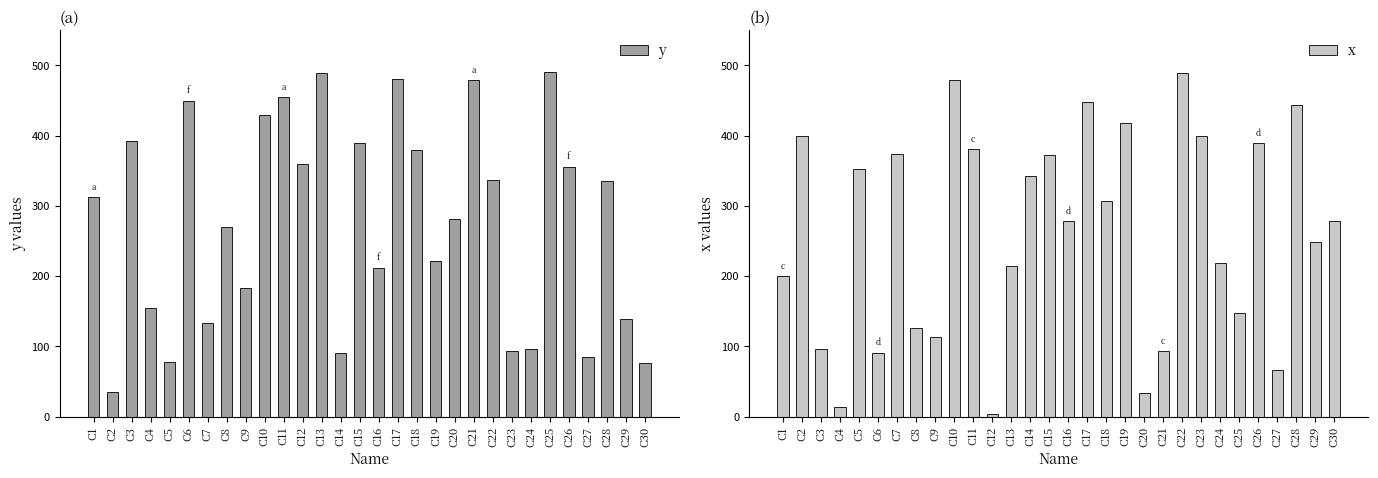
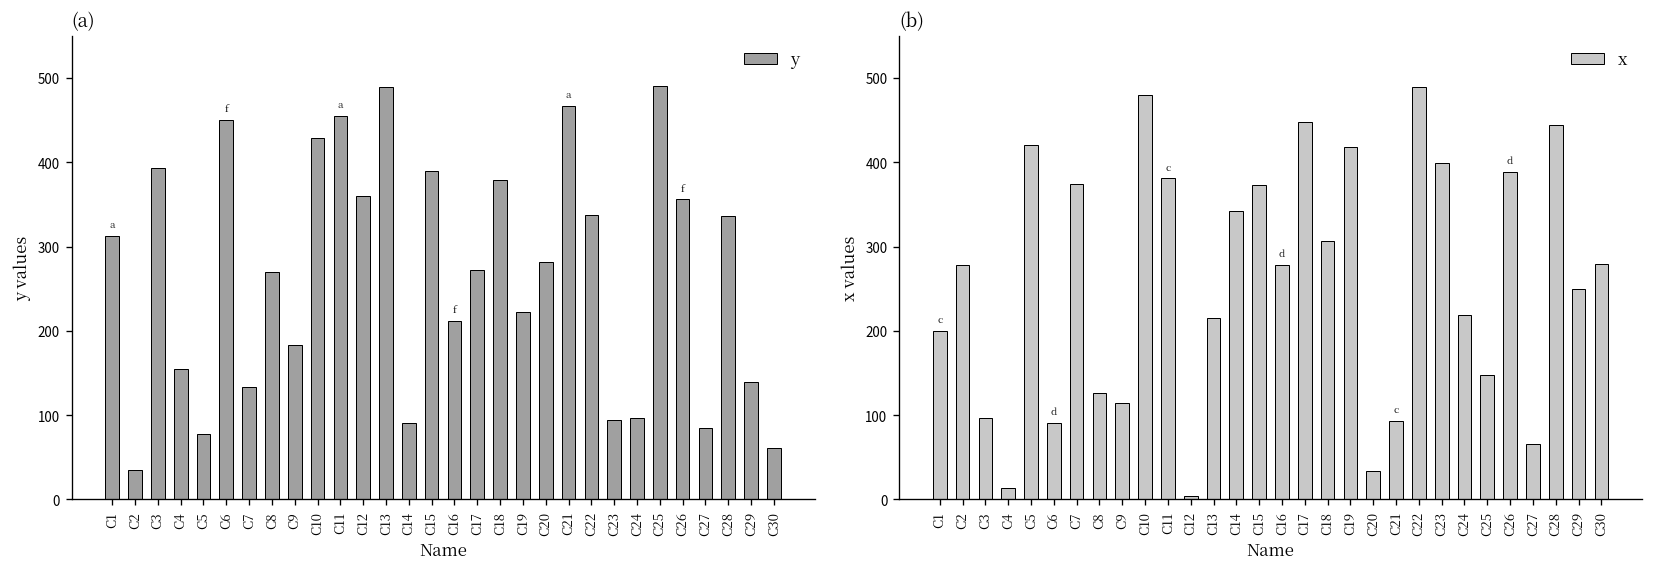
(a), C17: 480 -> 270
(a), C21: 480 -> 470
(a), C30: 80 -> 60
(b), C2: 400 -> 280
(b), C5: 350 -> 420
